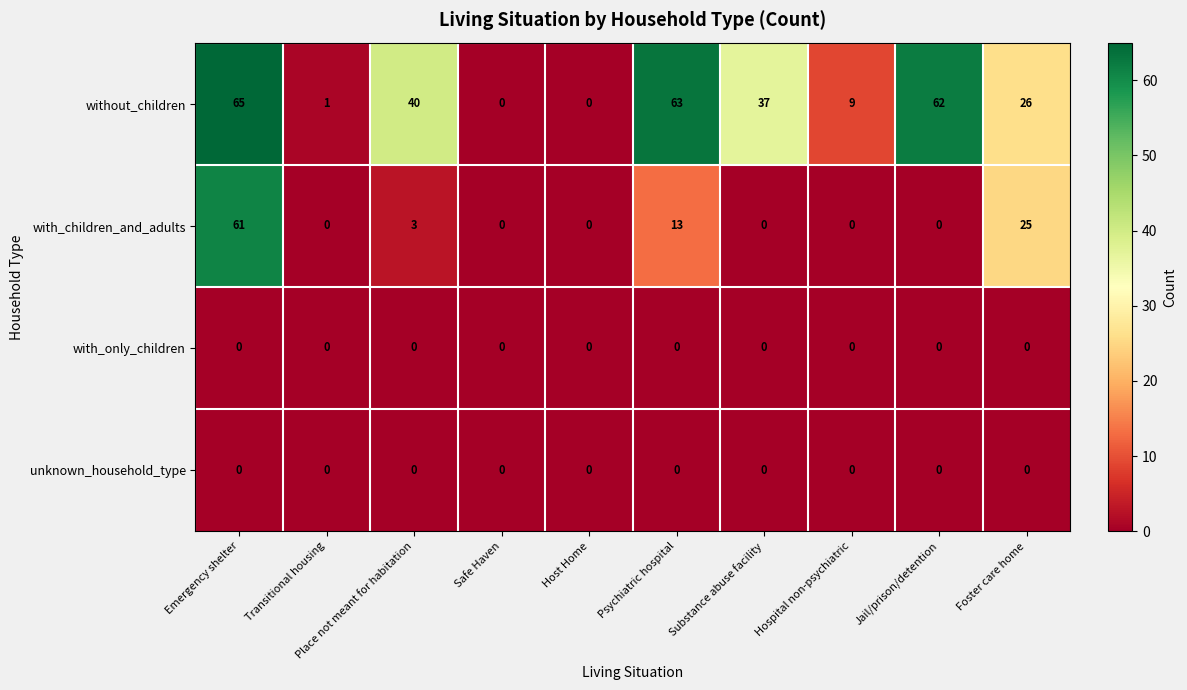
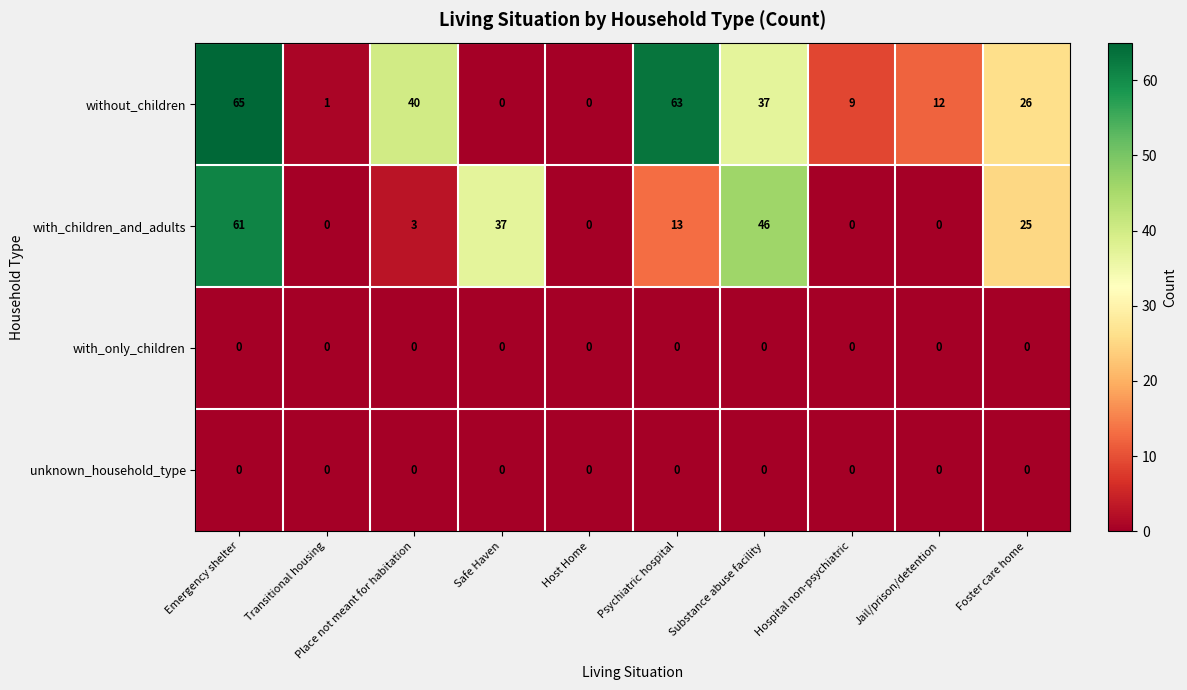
without_children, Jail/prison/detention: 62 -> 12
with_children_and_adults, Safe Haven: 0 -> 37
with_children_and_adults, Substance abuse facility: 0 -> 46
